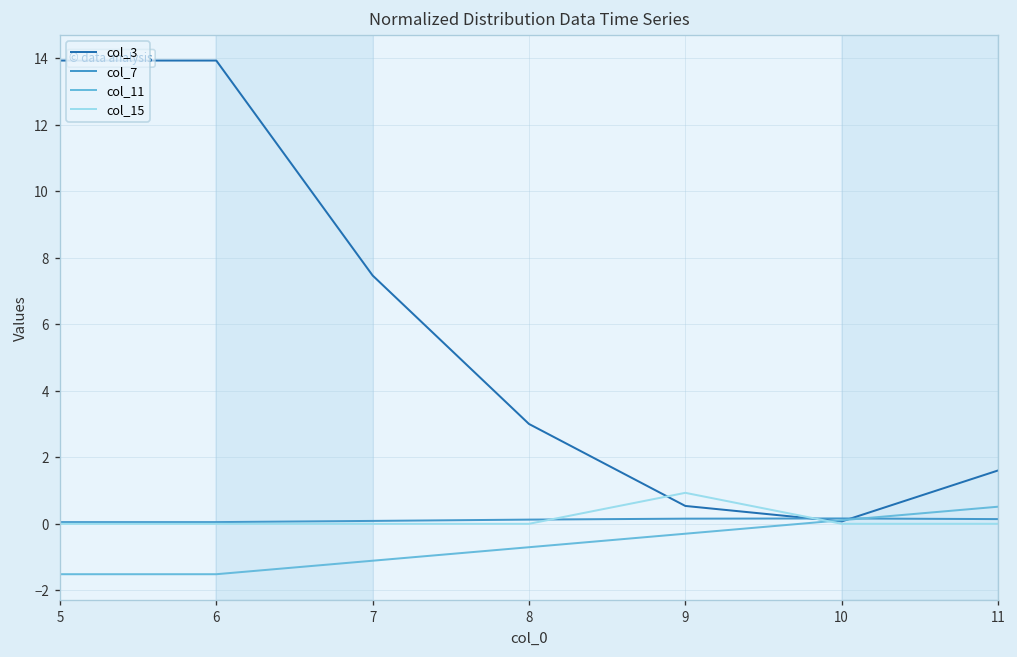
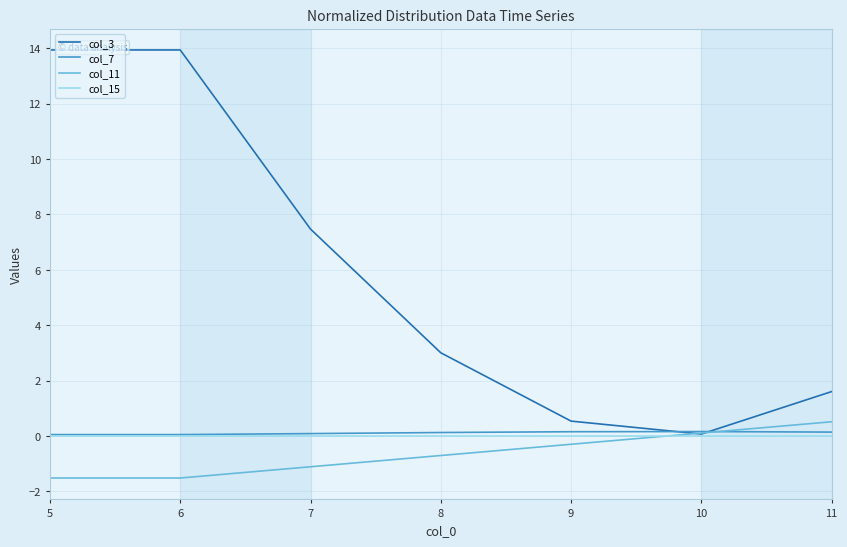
col_15, 9: 0.9 -> 0.0
